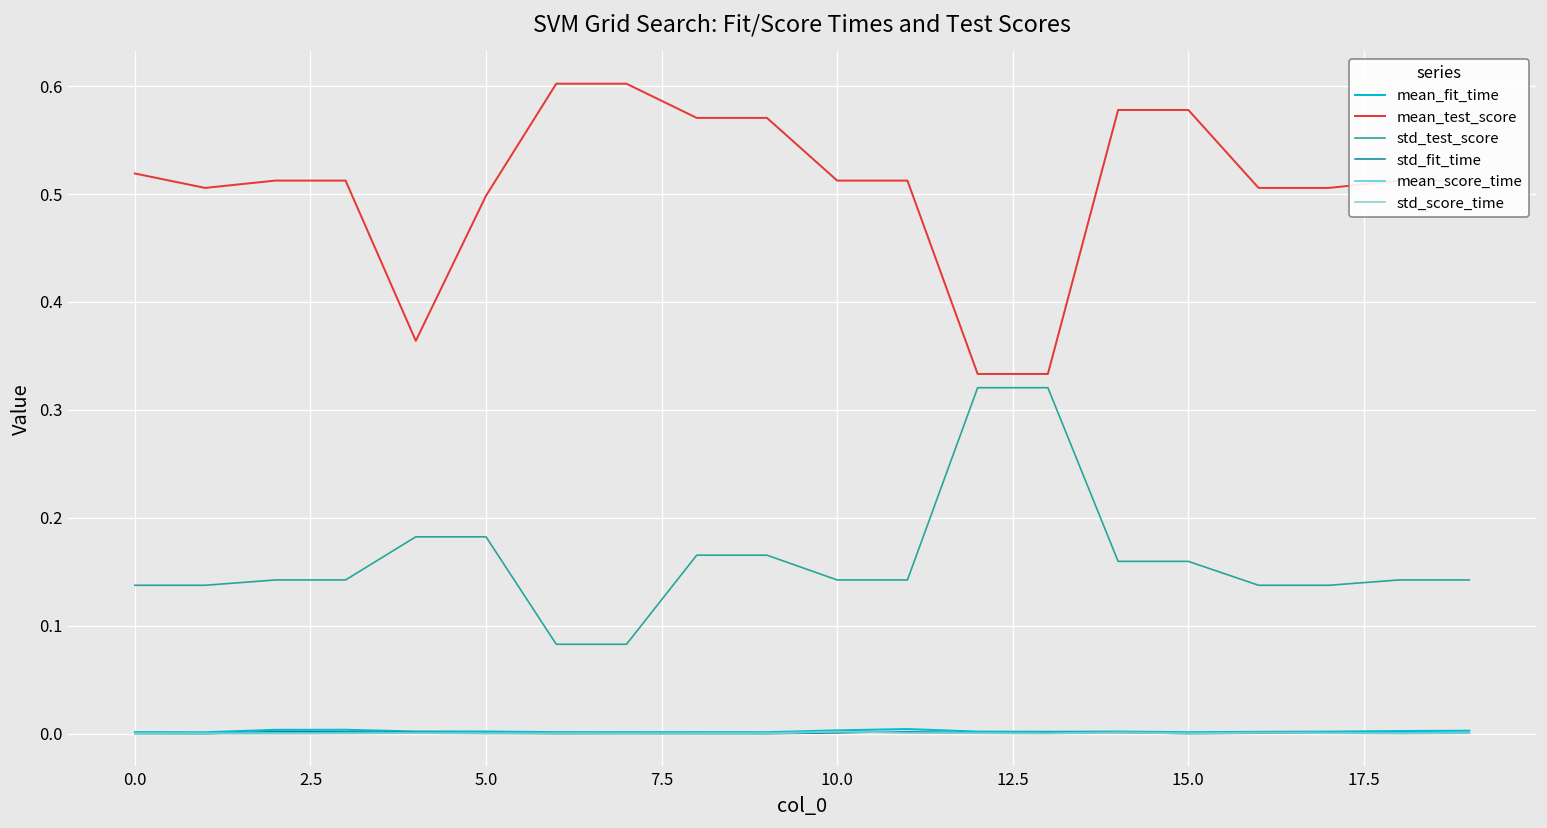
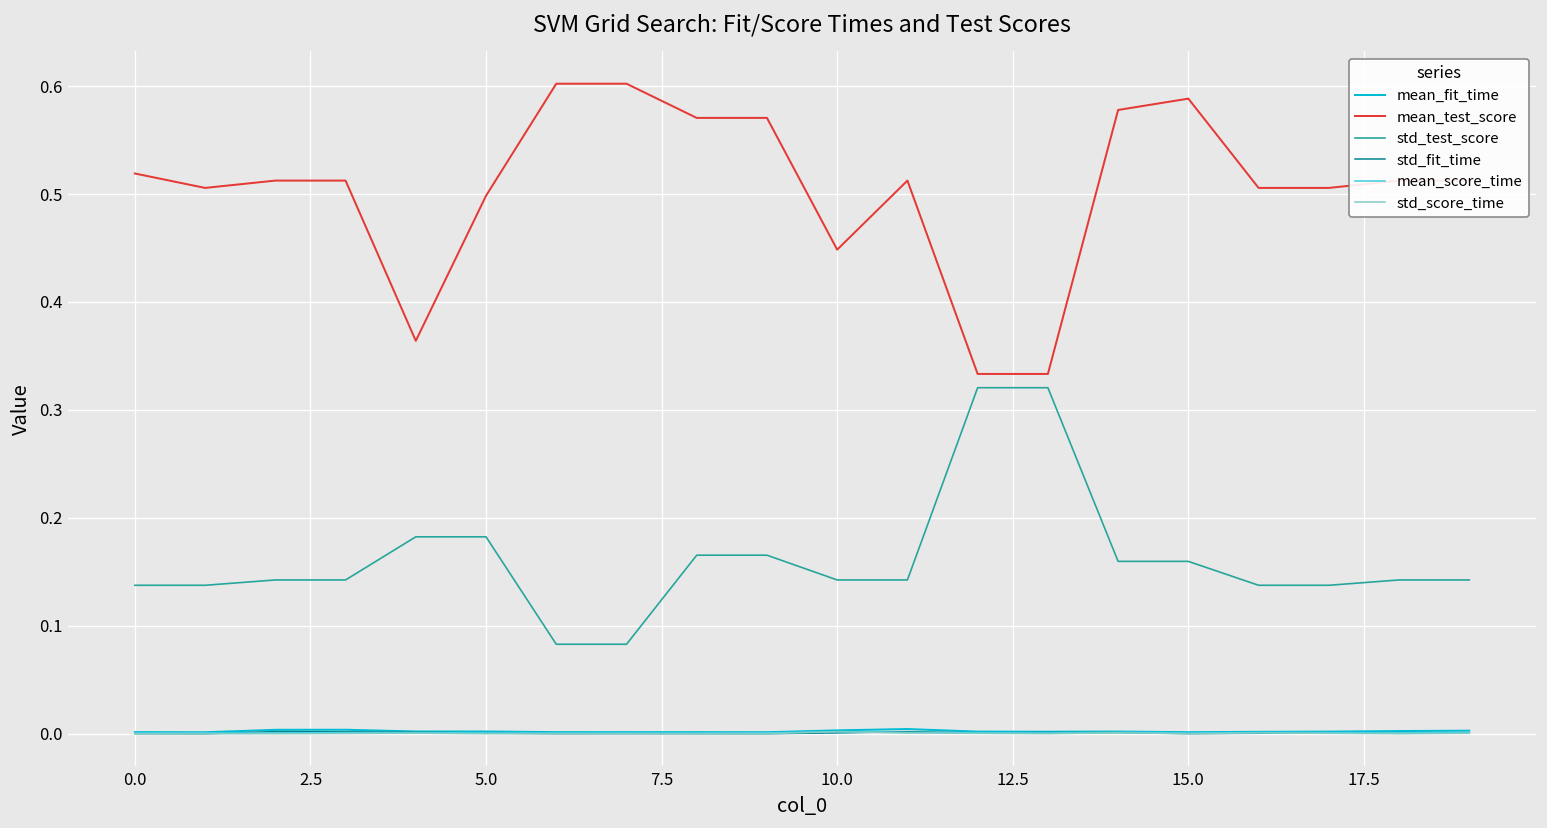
mean_test_score, 10.0: 0.51 -> 0.45
mean_test_score, 15.0: 0.58 -> 0.59
